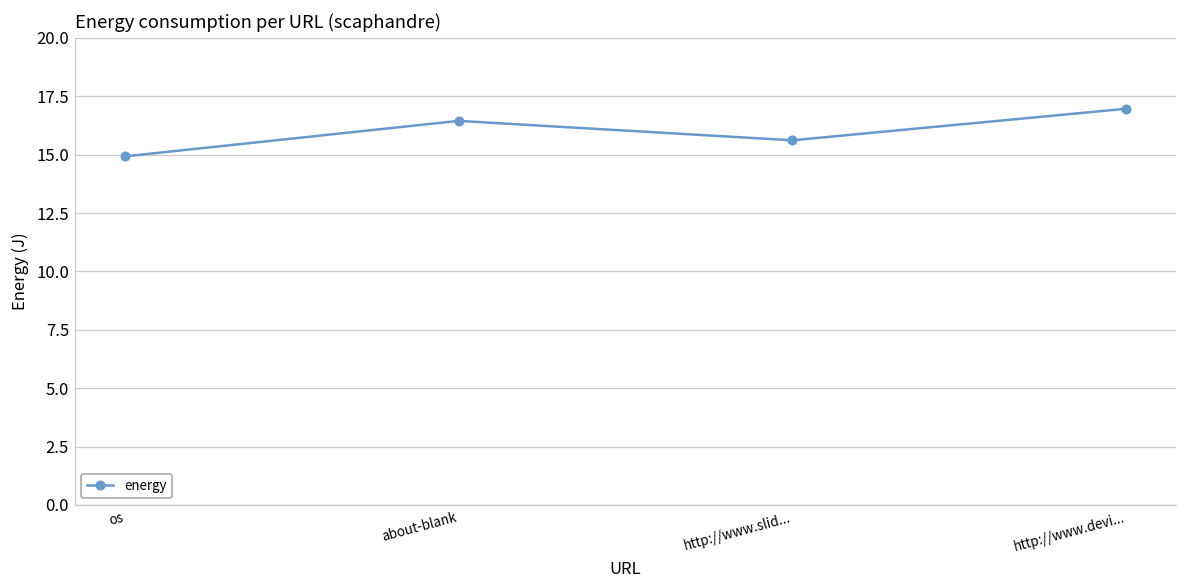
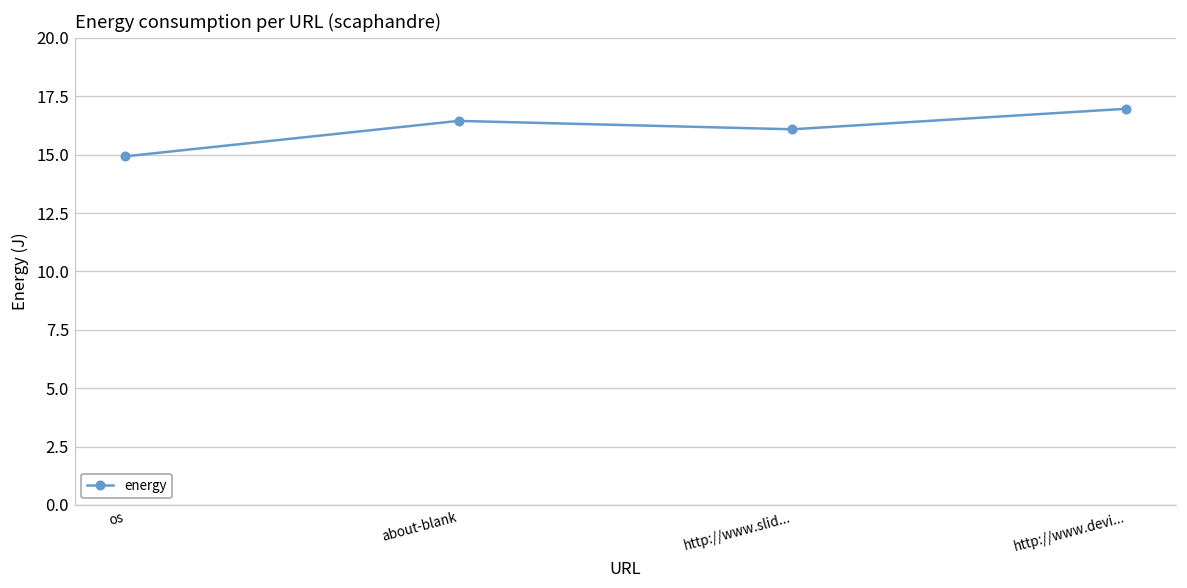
http://www.slid...: 15.6 -> 16.1
